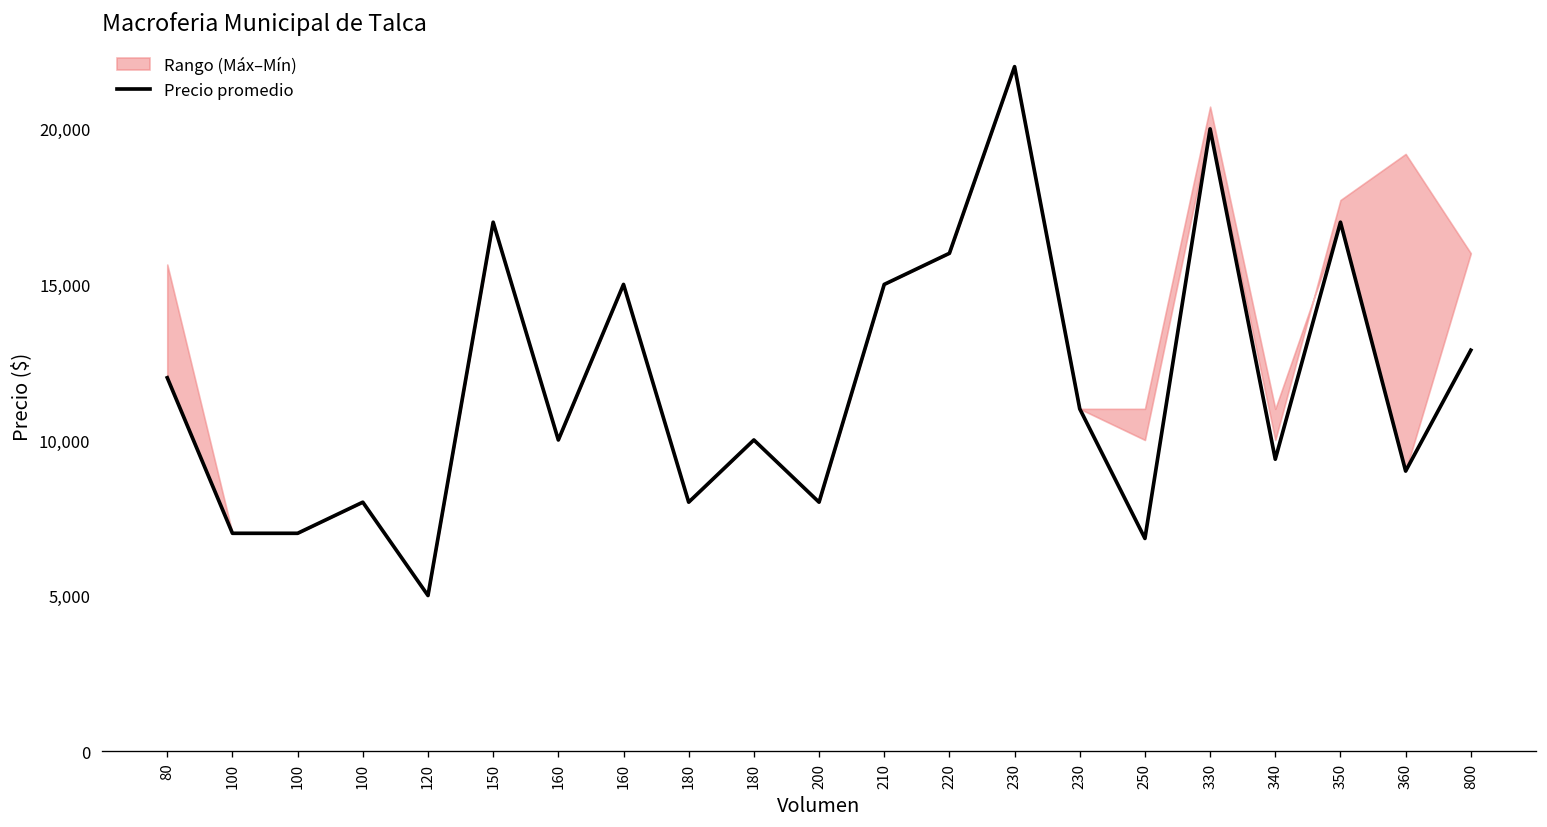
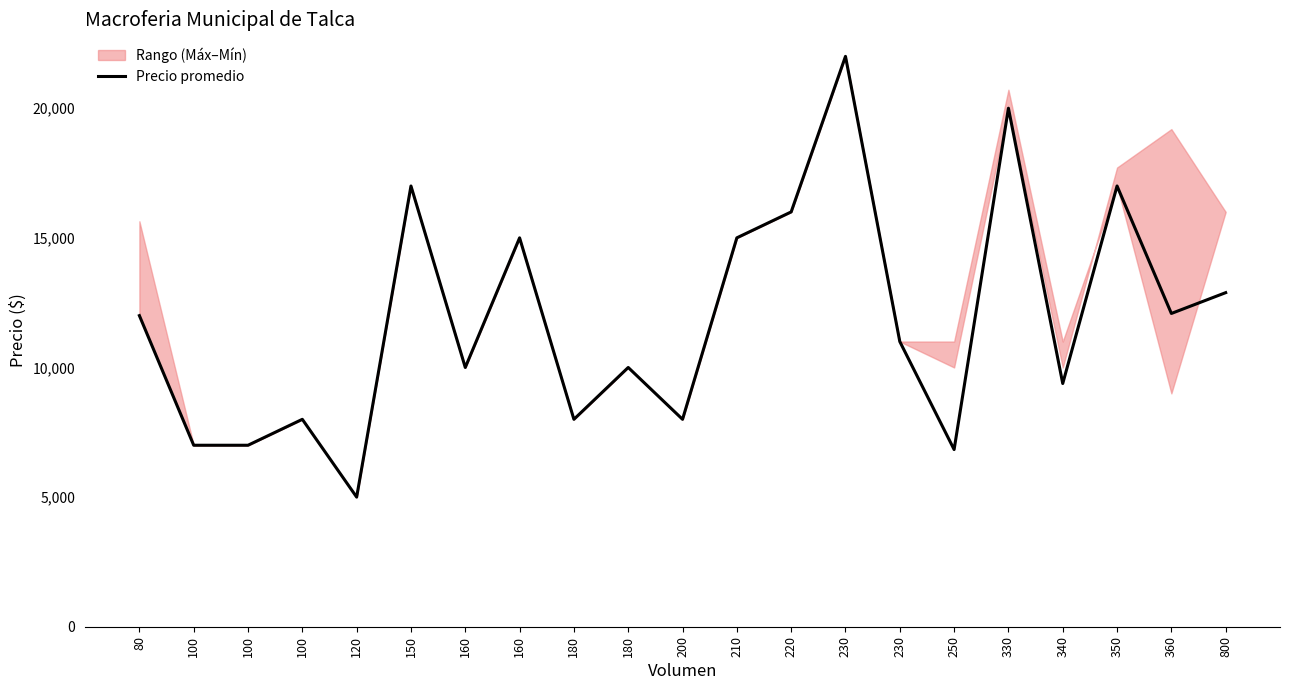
Precio promedio, 360: 9,000 -> 12,100
